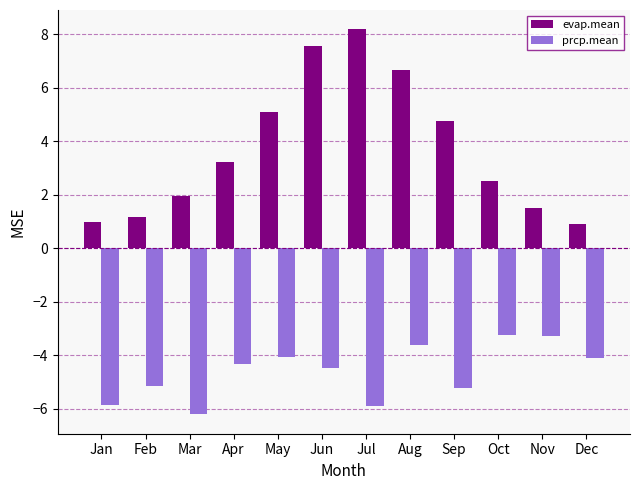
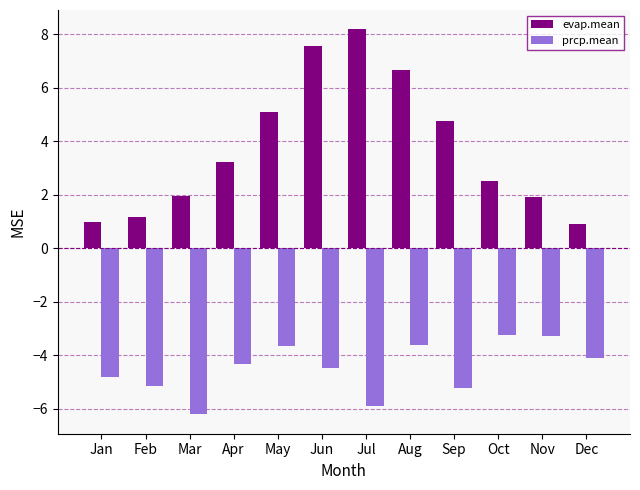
prcp.mean, Jan: -5.9 -> -4.8
prcp.mean, May: -4.1 -> -3.7
evap.mean, Nov: 1.5 -> 1.9
